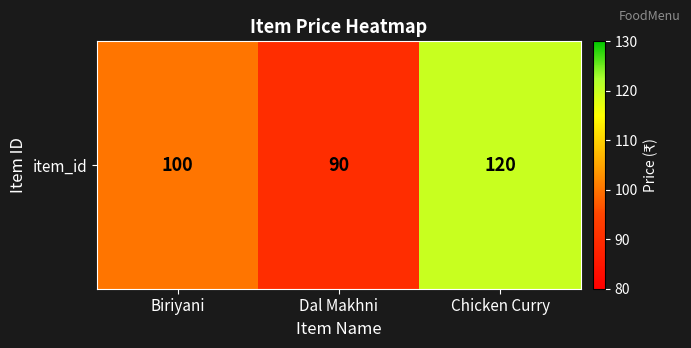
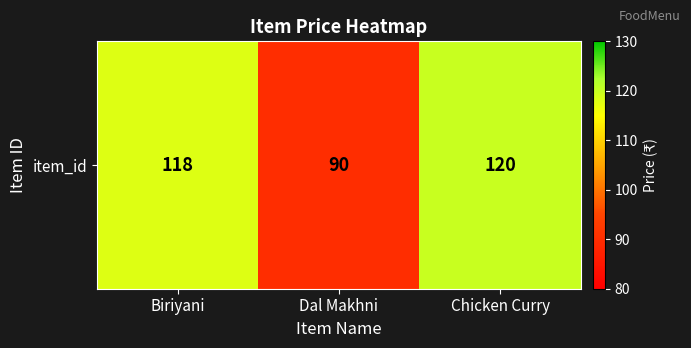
item_id, Biriyani: 100 -> 118
